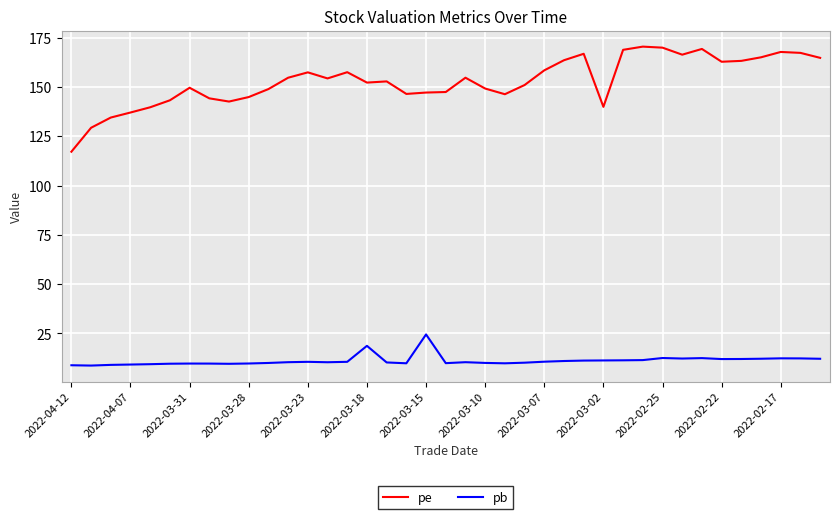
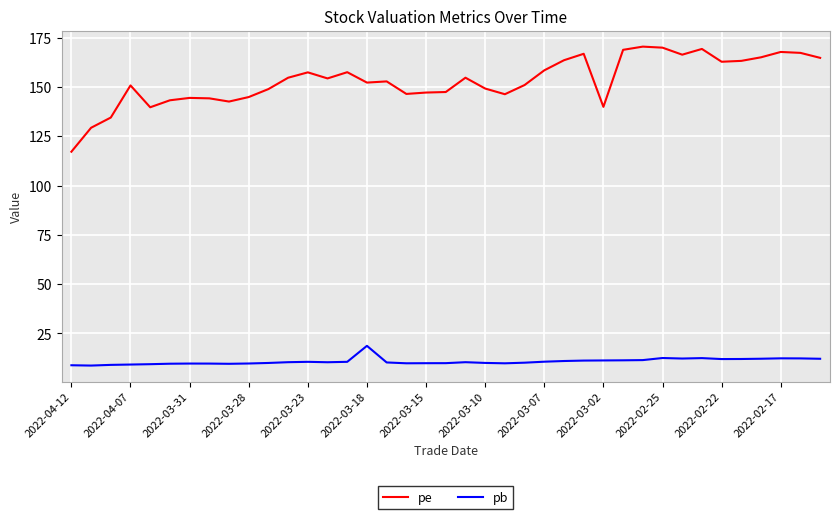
pe, 2022-04-07: 137 -> 151
pe, 2022-03-31: 150 -> 144
pb, 2022-03-15: 24 -> 10
